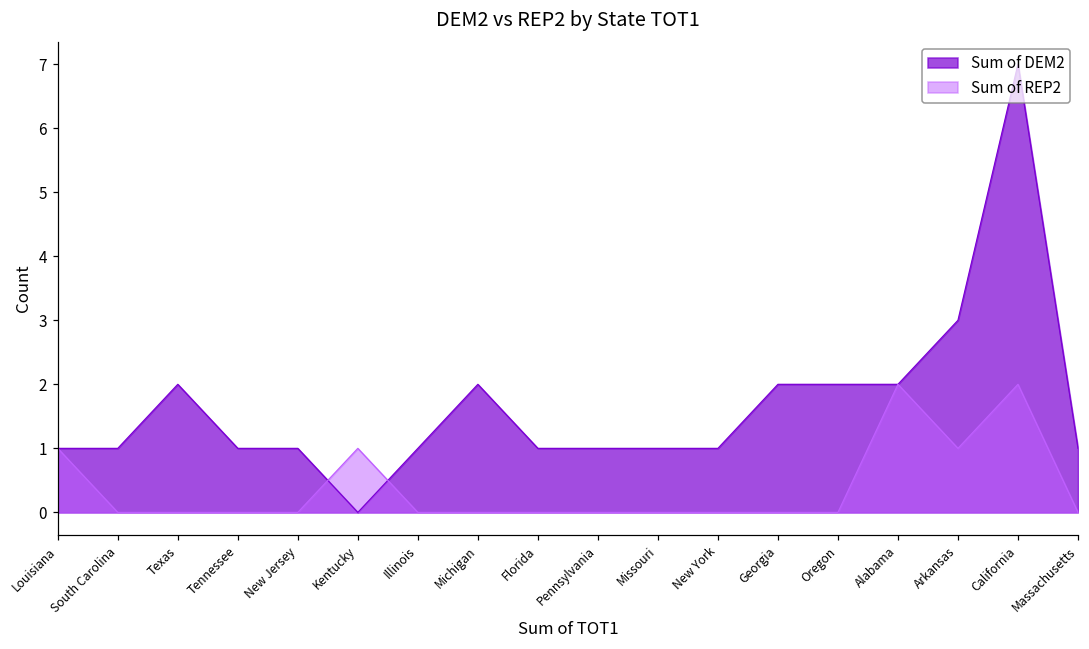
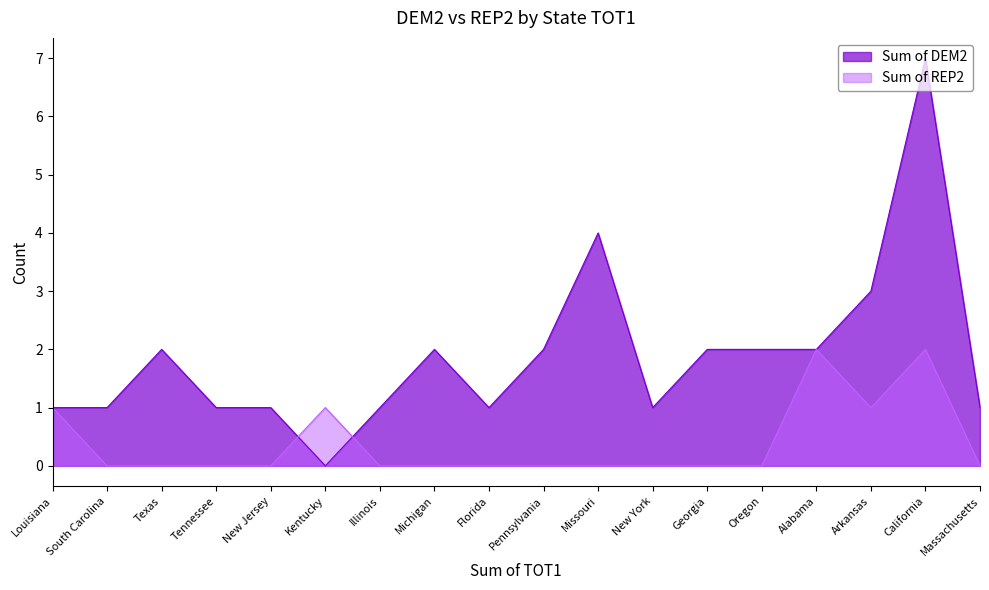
Sum of DEM2, Pennsylvania: 1 -> 2
Sum of DEM2, Missouri: 1 -> 4
